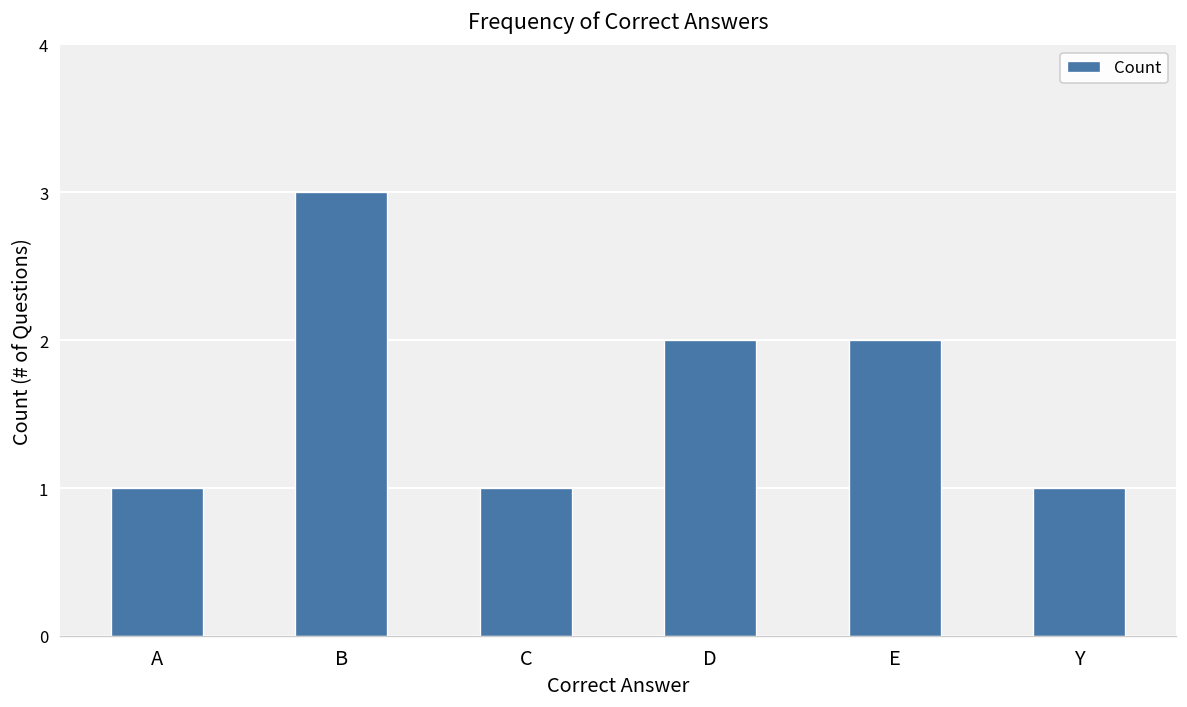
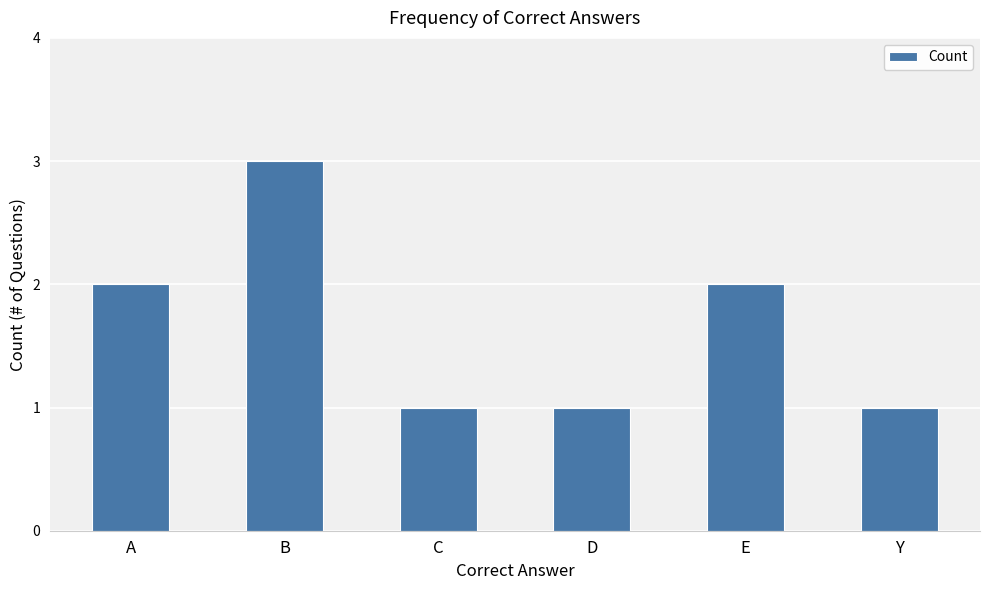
A: 1 -> 2
D: 2 -> 1
